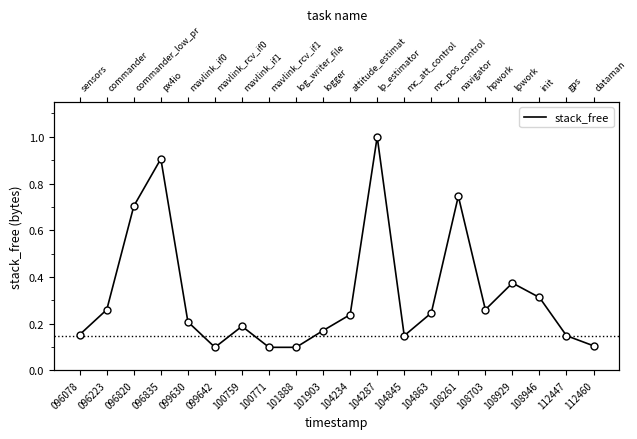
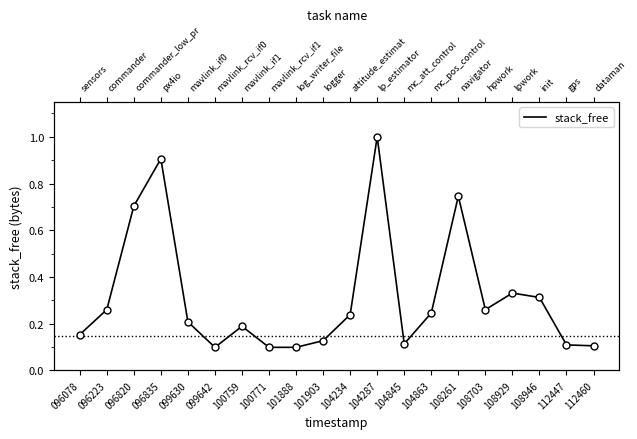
101903: 0.17 -> 0.13
104845: 0.15 -> 0.11
108929: 0.37 -> 0.33
112447: 0.15 -> 0.11
